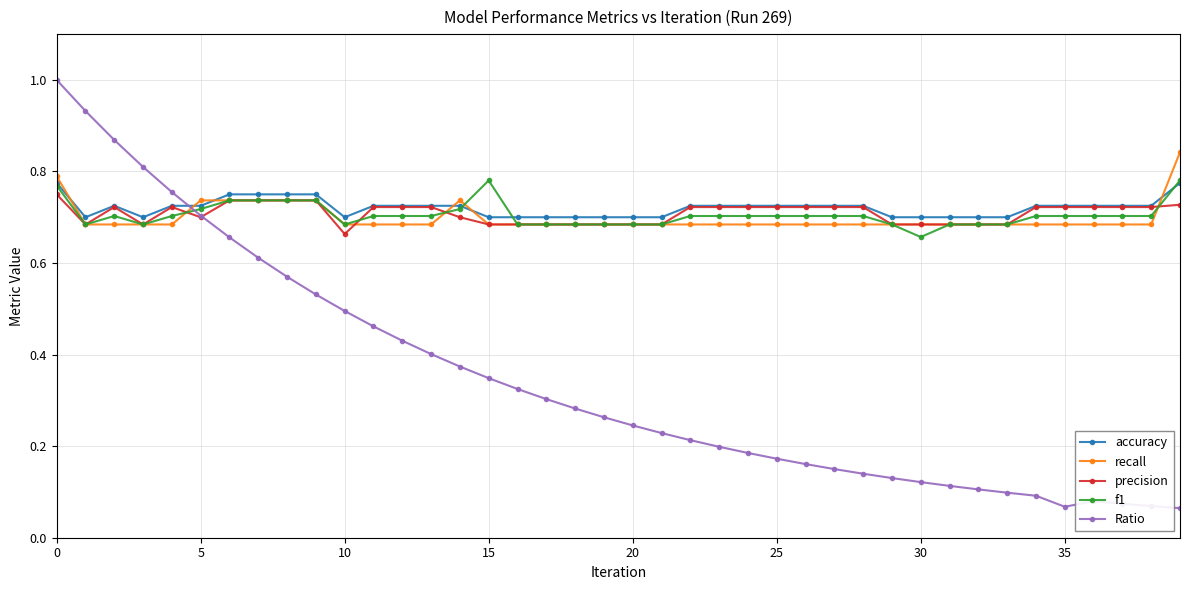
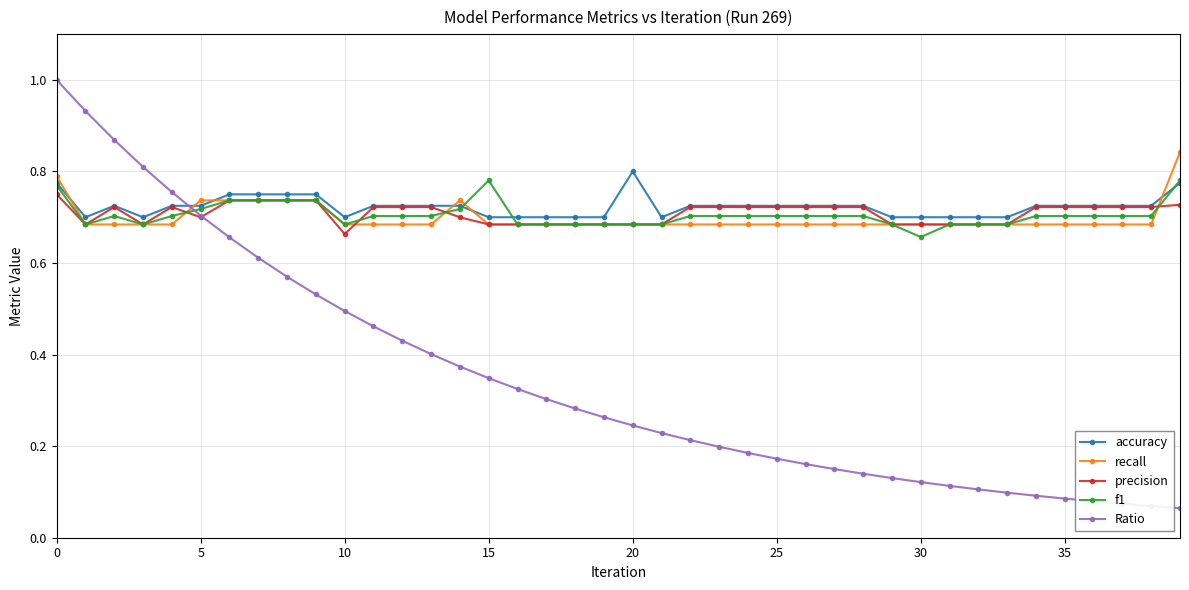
accuracy, 20: 0.7 -> 0.8
Ratio, 35: 0.07 -> 0.09
